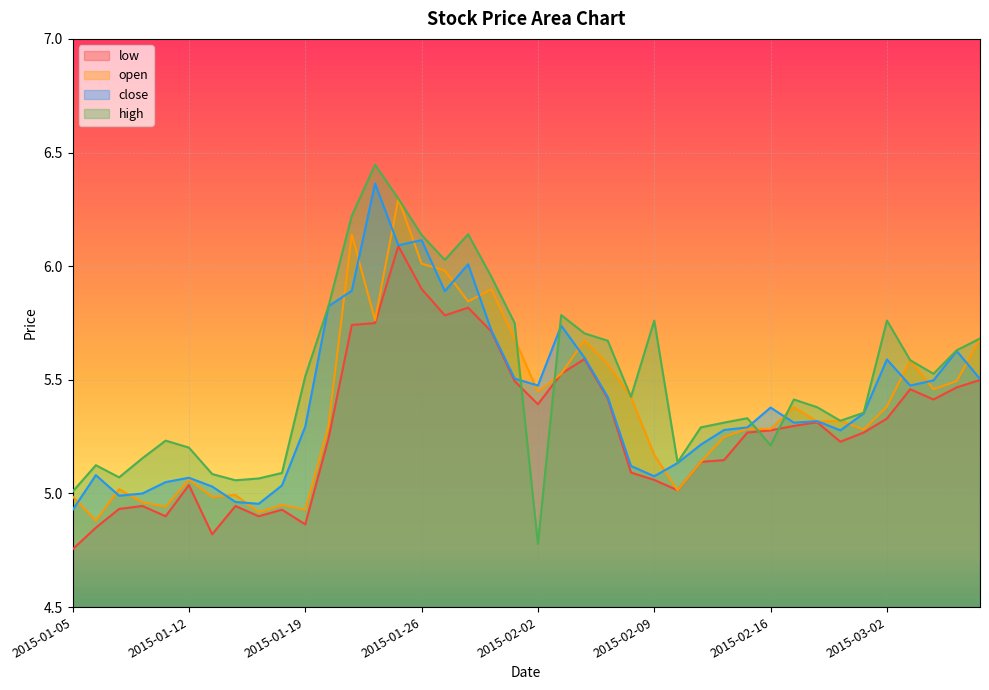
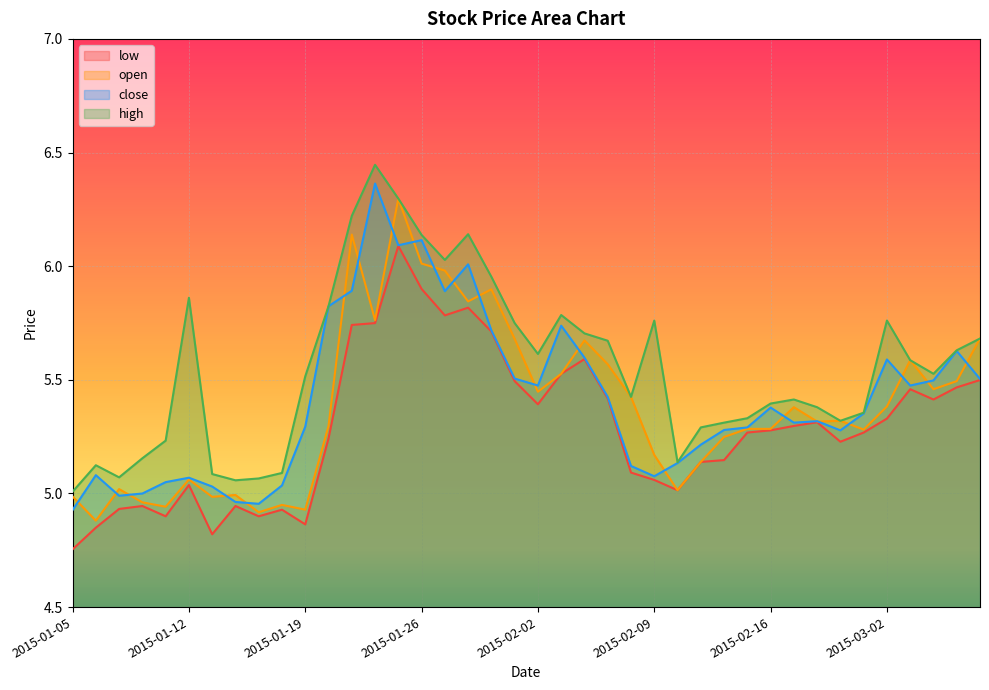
high, 2015-01-12: 5.20 -> 5.86
high, 2015-02-02: 4.78 -> 5.61
high, 2015-02-16: 5.21 -> 5.40
